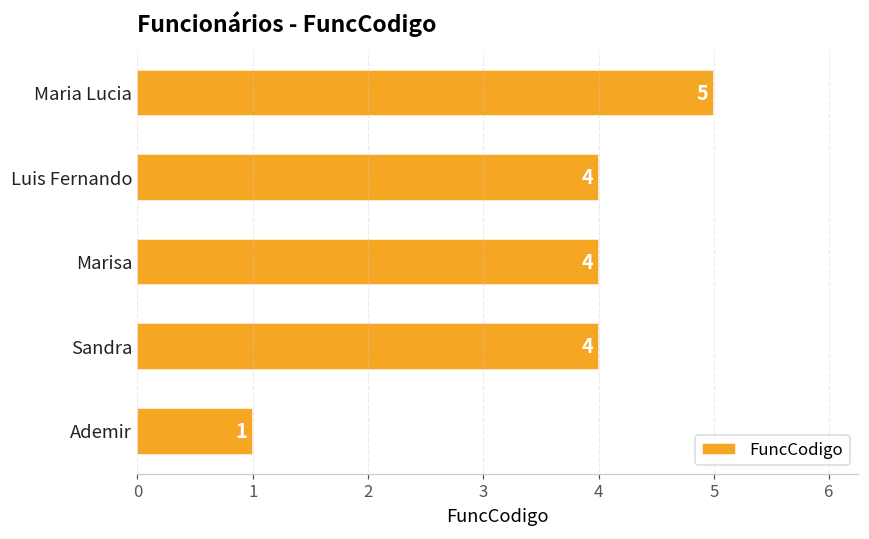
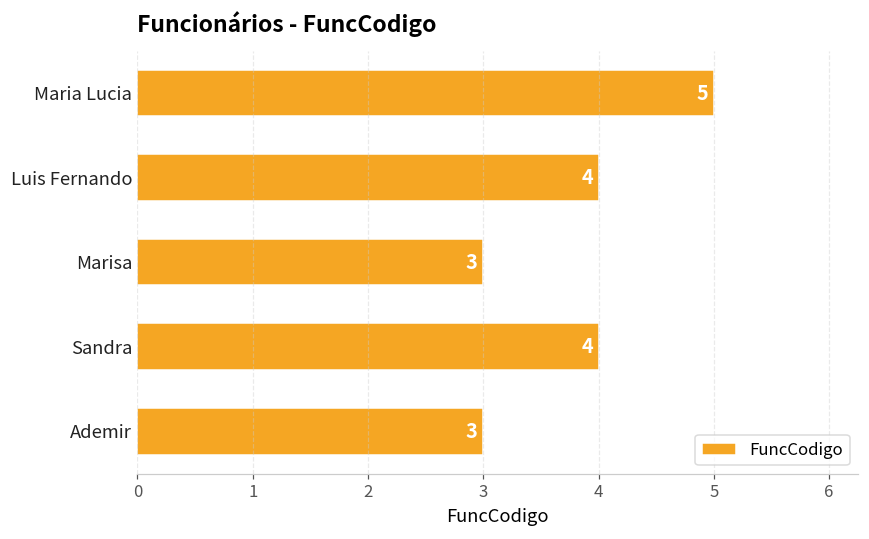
Marisa: 4 -> 3
Ademir: 1 -> 3
